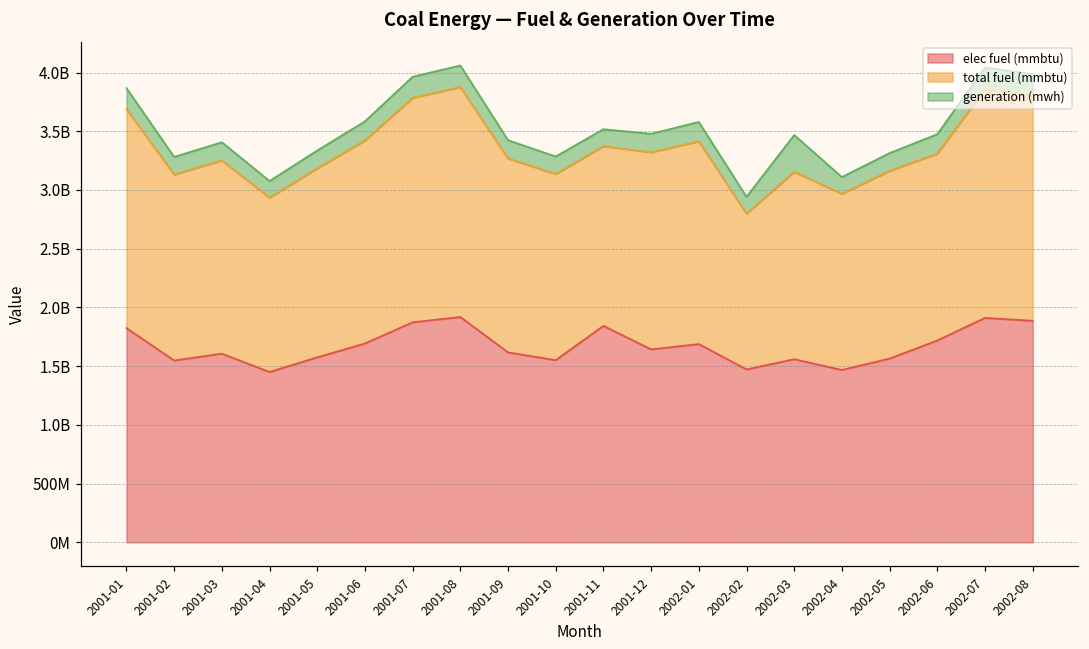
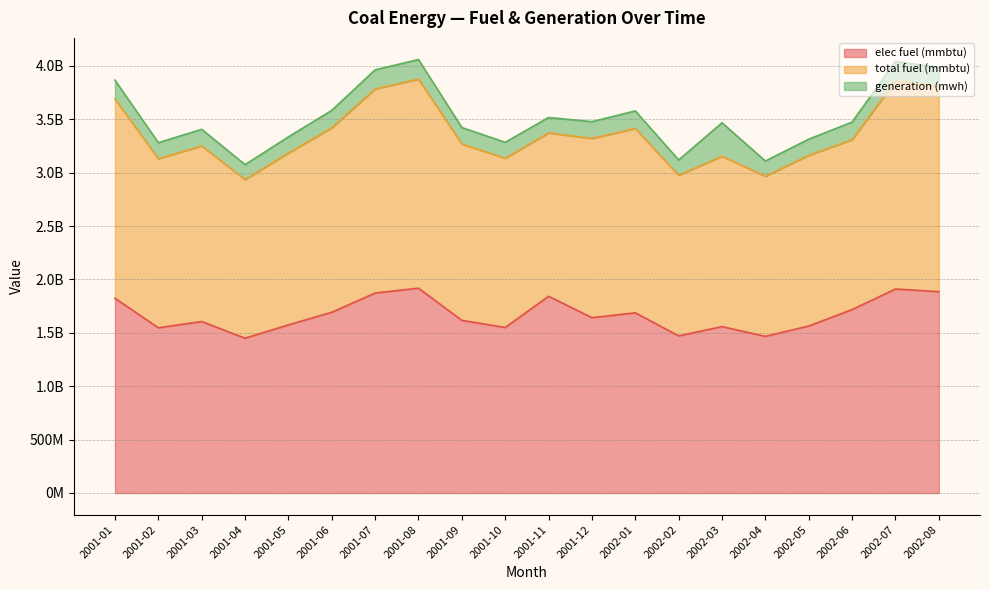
total fuel (mmbtu), 2002-02: 1330000000 -> 1500000000
